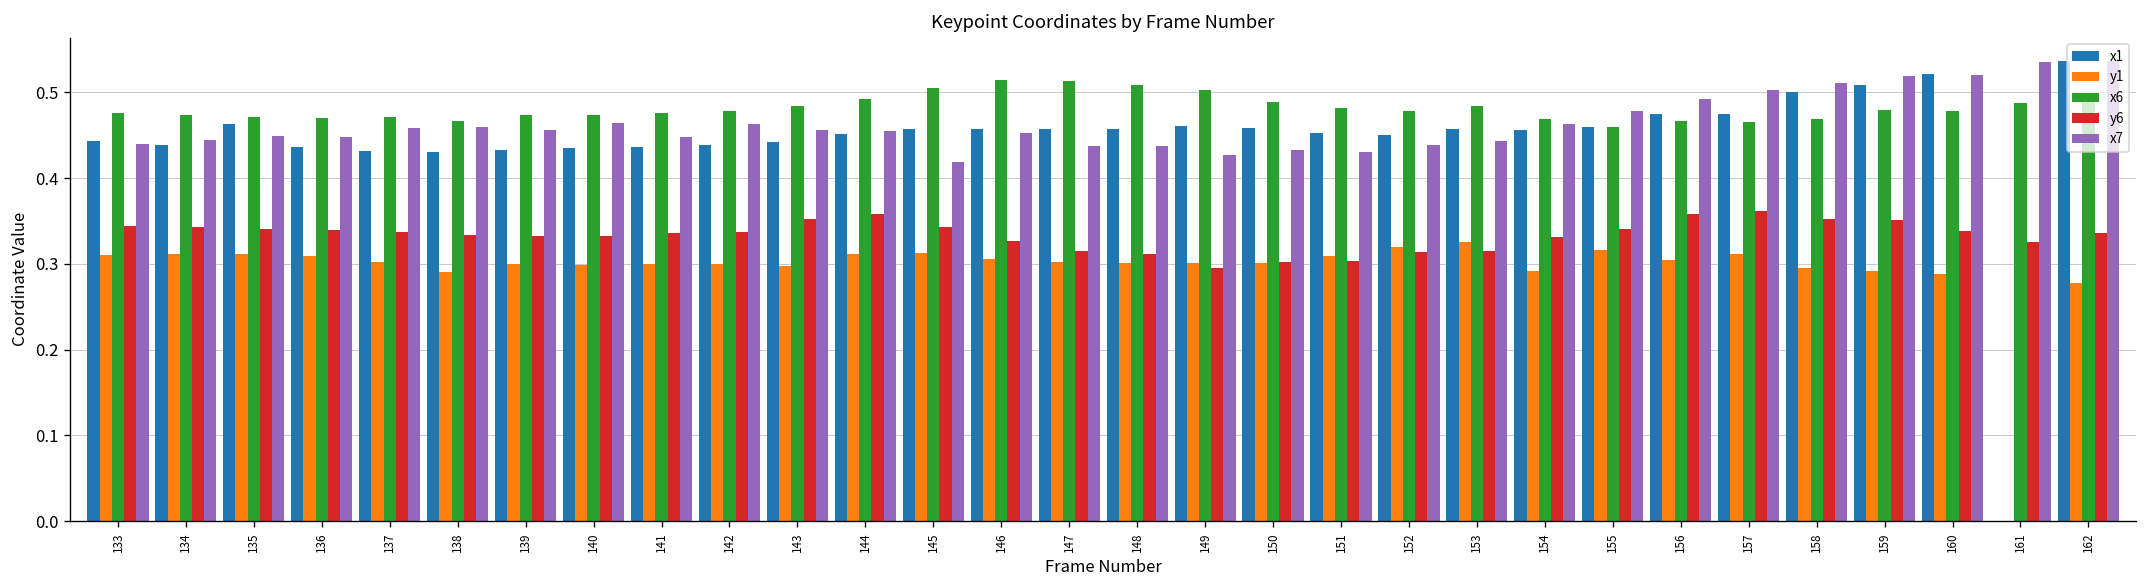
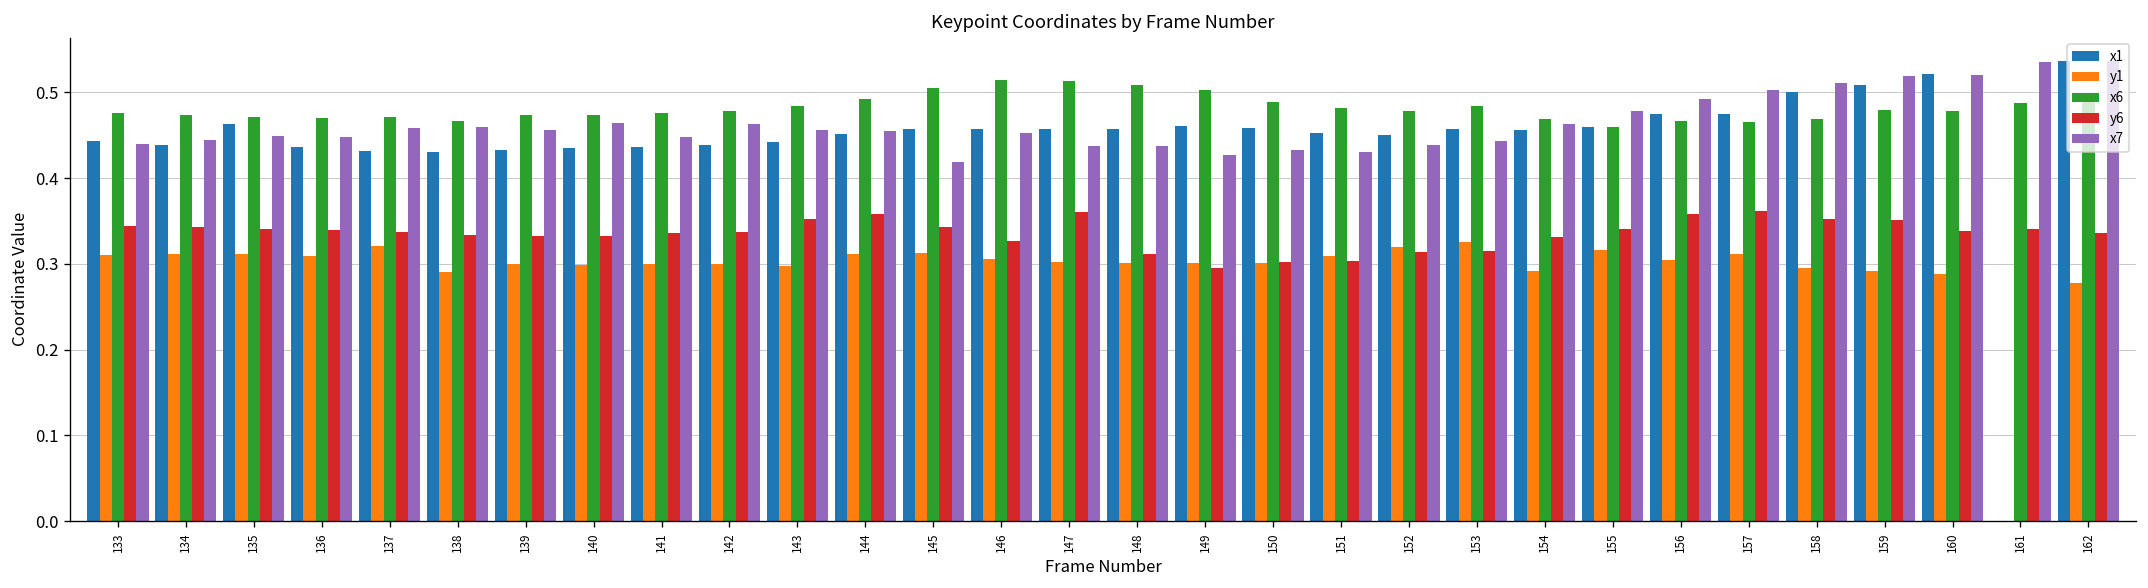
y1, 137: 0.30 -> 0.32
y6, 147: 0.31 -> 0.36
y6, 161: 0.33 -> 0.34
